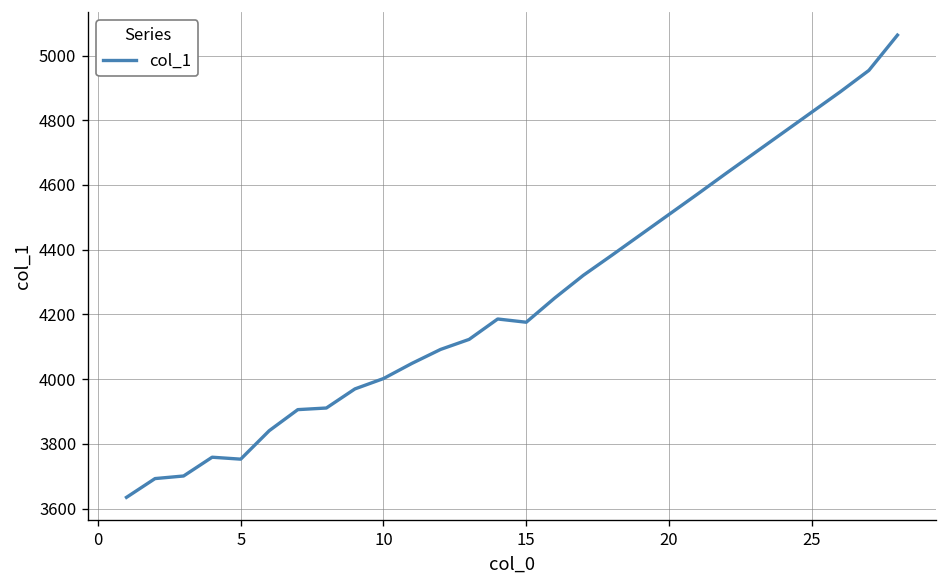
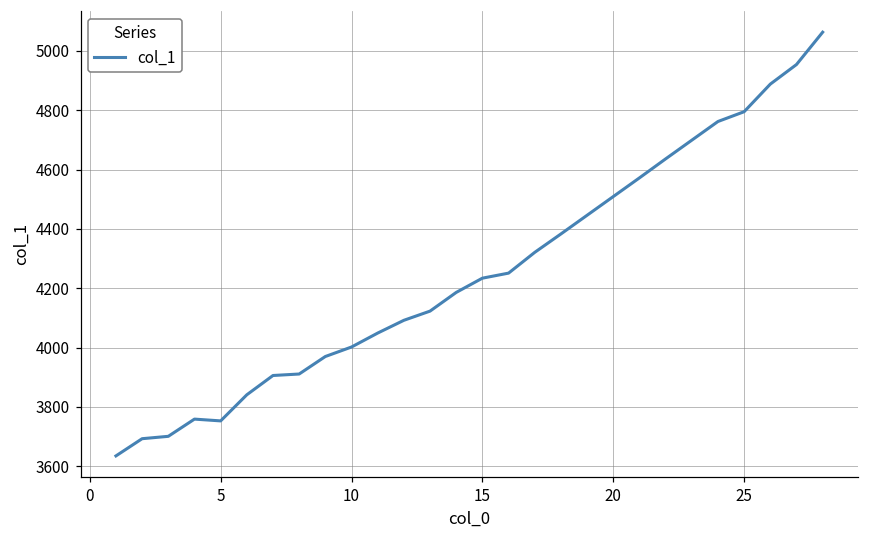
15: 4180 -> 4230
25: 4830 -> 4800
